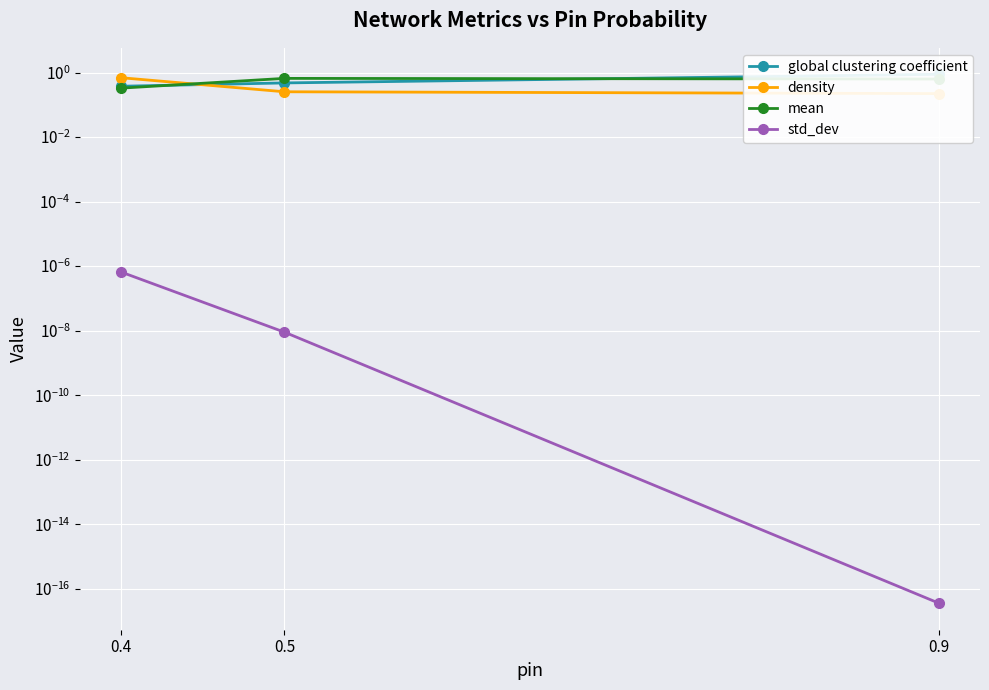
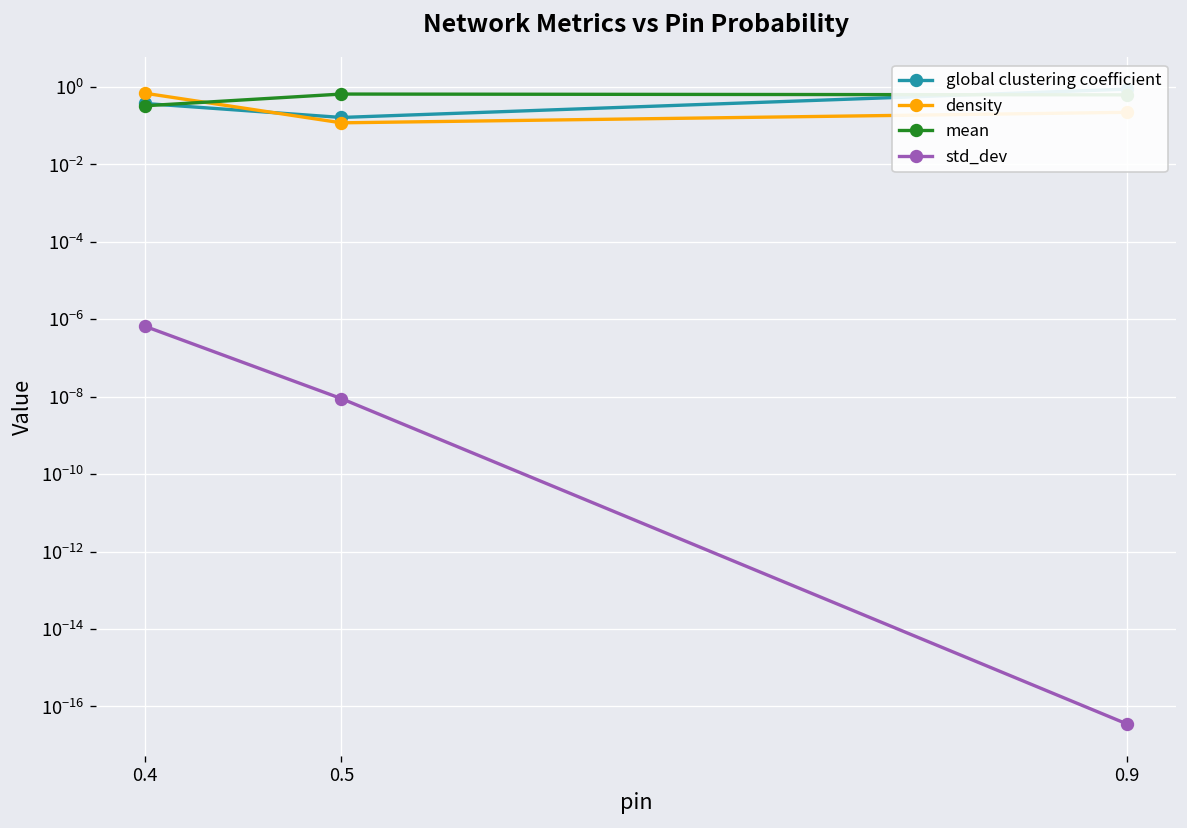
global clustering coefficient, 0.5: 0.5 -> 0.2
density, 0.5: 0.3 -> 0.12
